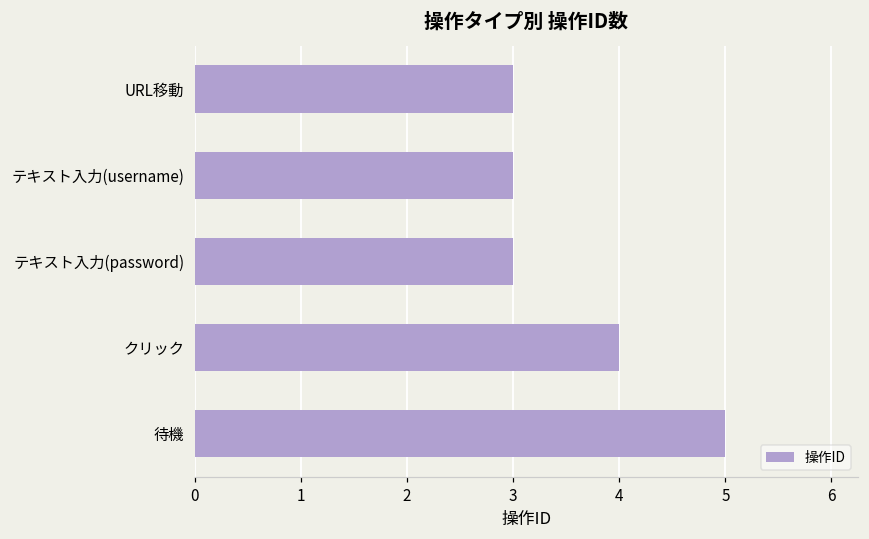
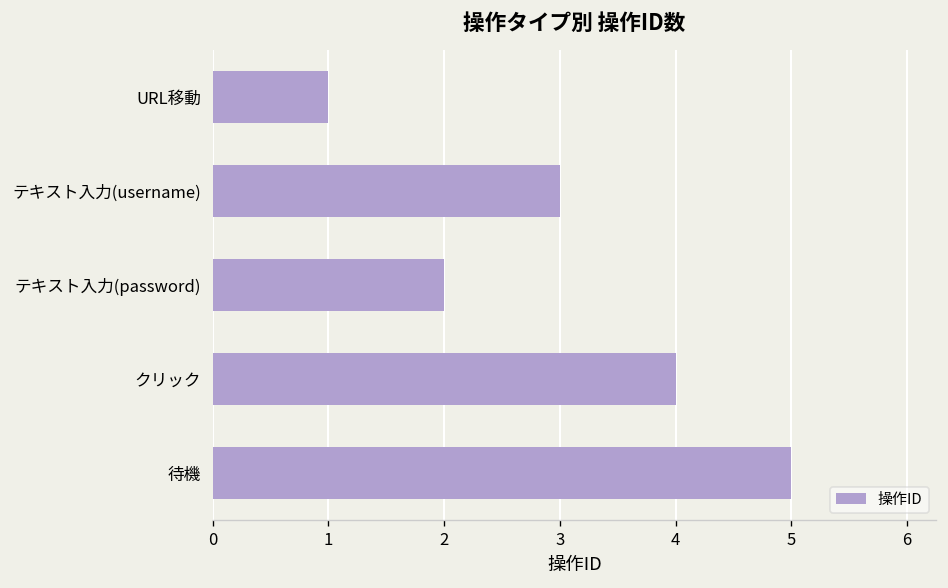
URL移動: 3 -> 1
テキスト入力(password): 3 -> 2
